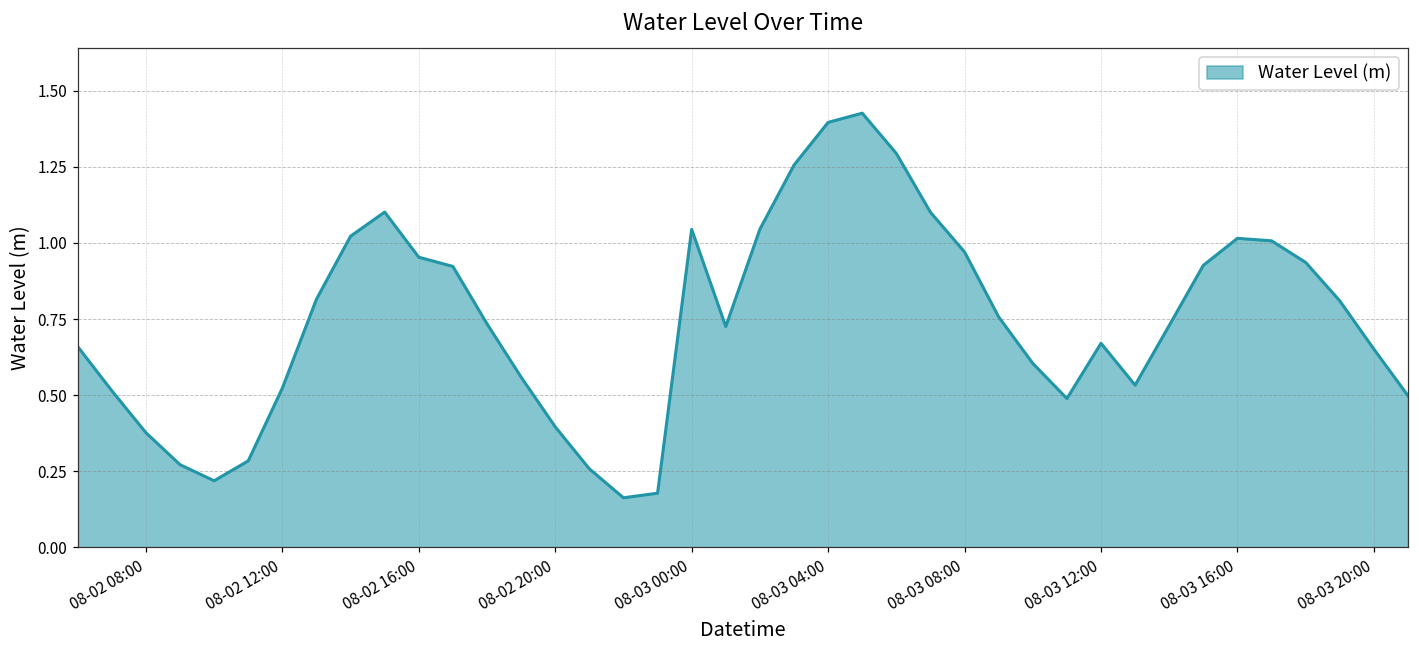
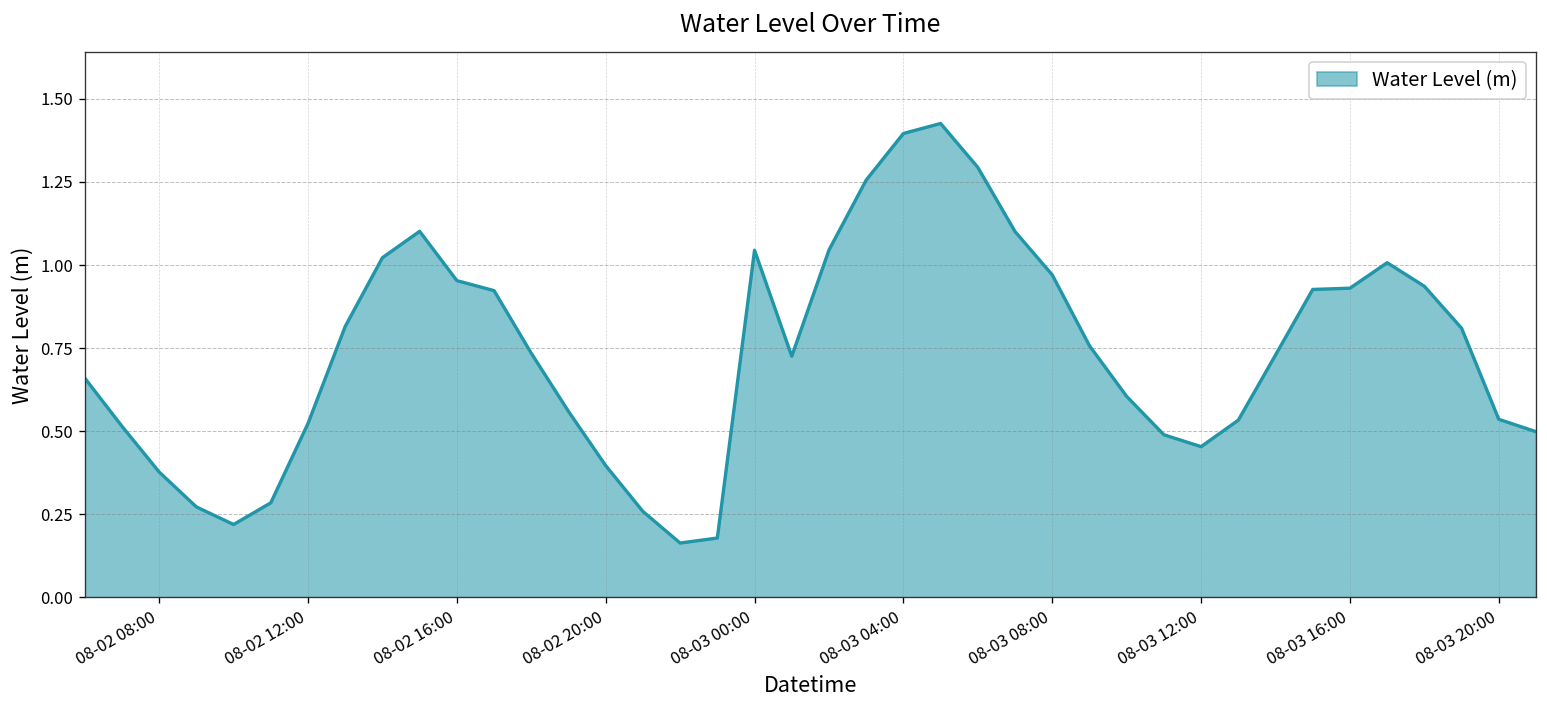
08-03 12:00: 0.67 -> 0.45
08-03 16:00: 1.02 -> 0.93
08-03 20:00: 0.65 -> 0.54
